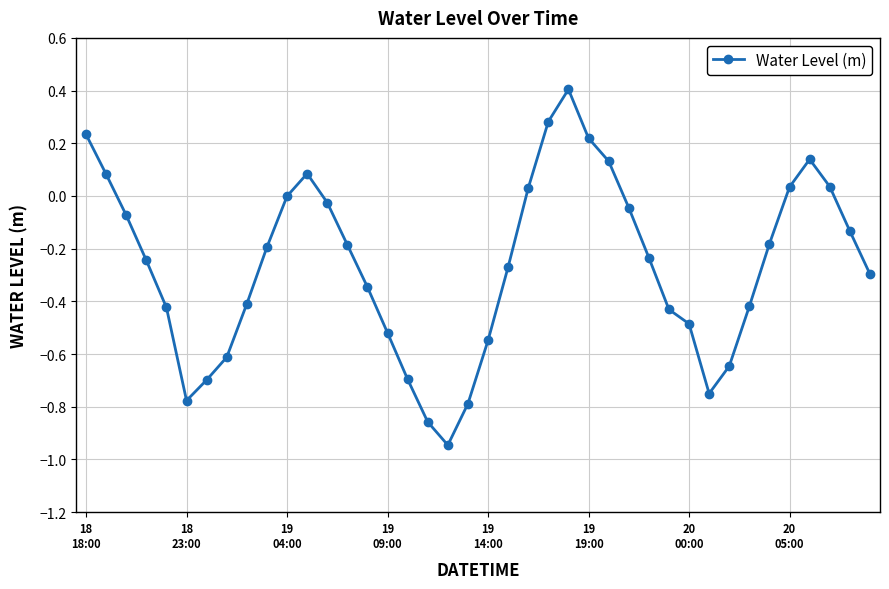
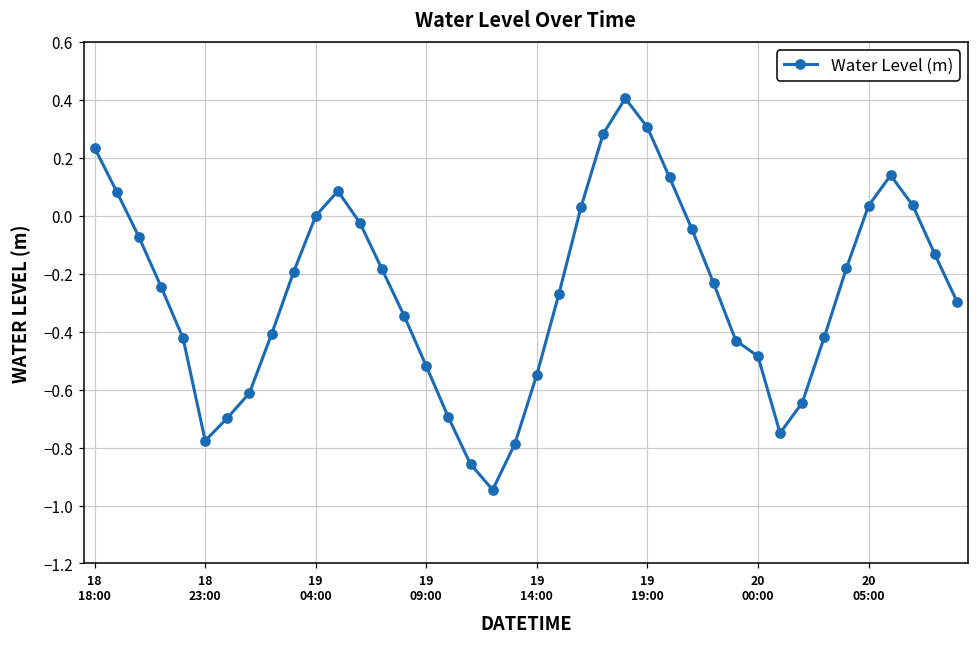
19 19:00: 0.22 -> 0.30
